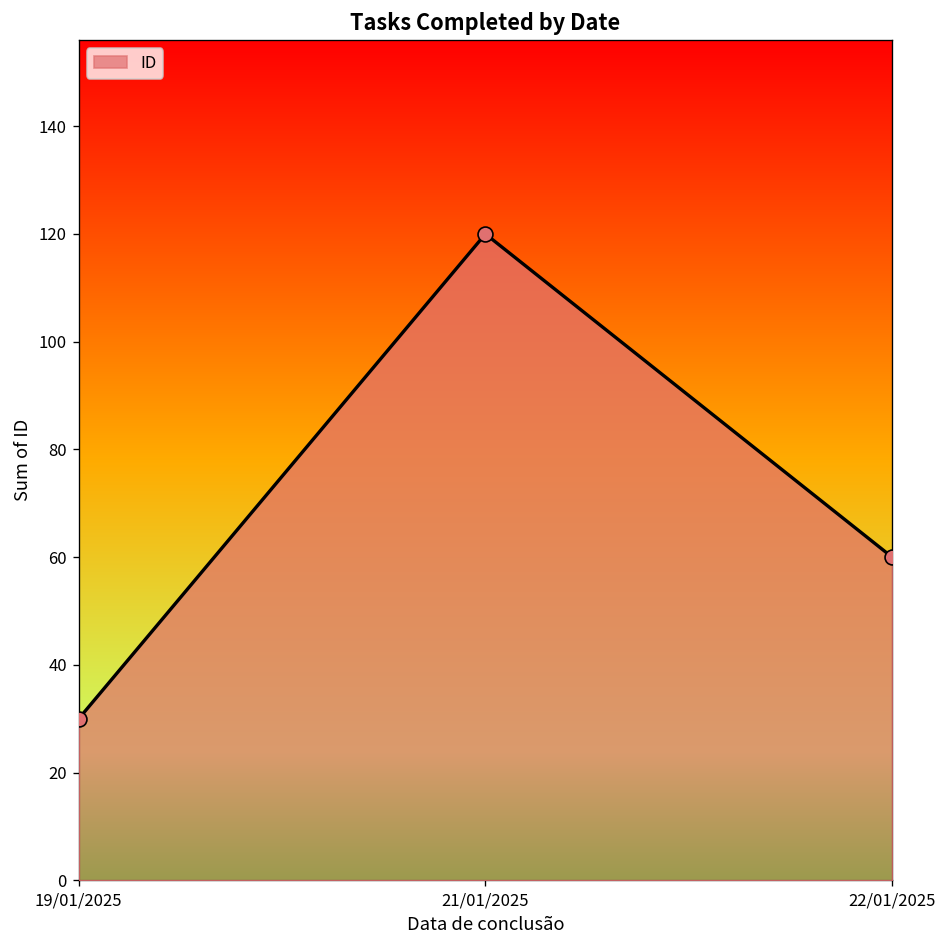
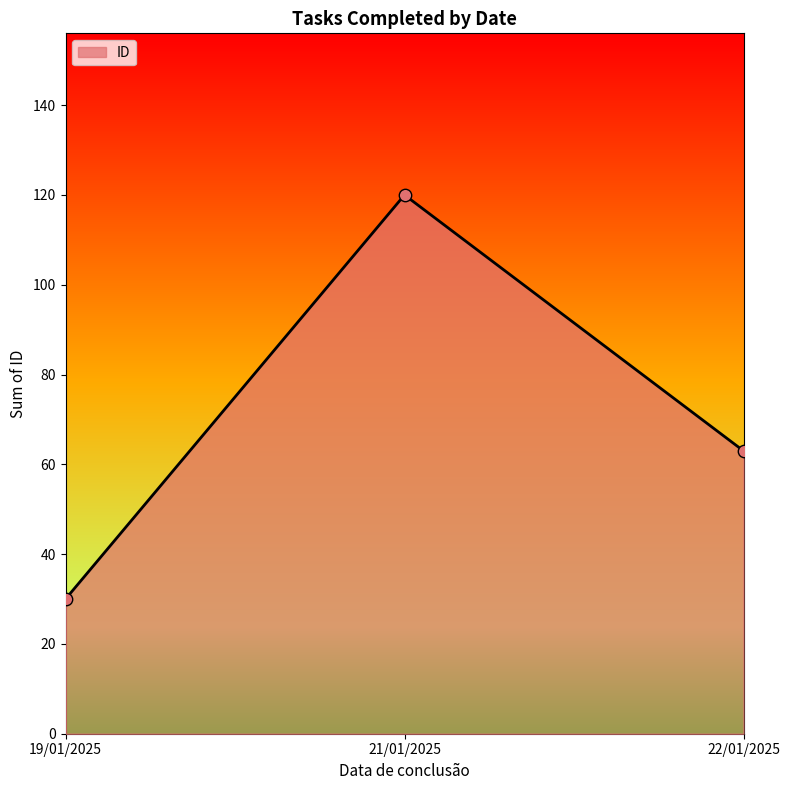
22/01/2025: 60 -> 63
